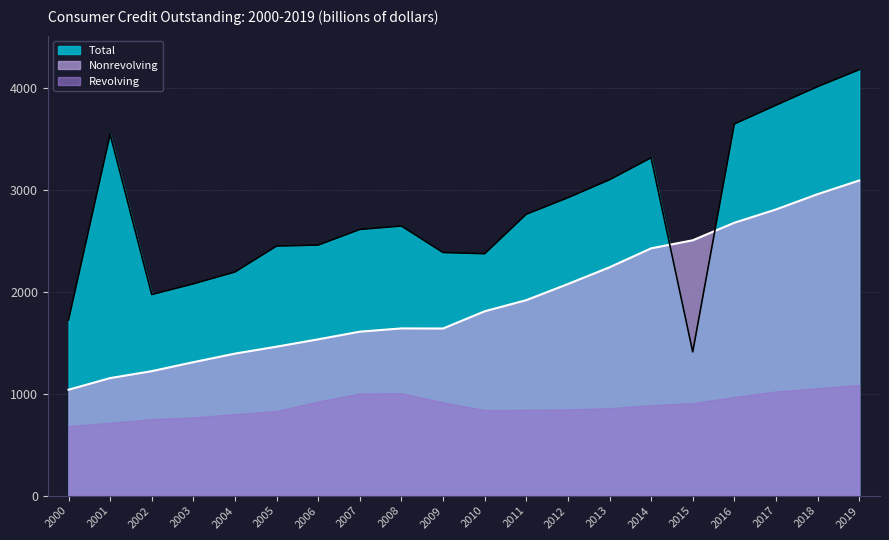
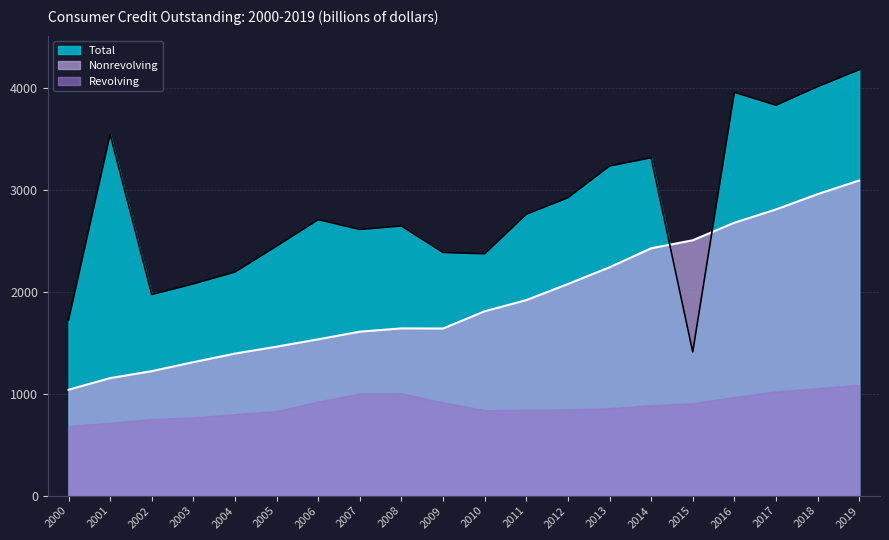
Total, 2006: 2460 -> 2710
Total, 2013: 3100 -> 3230
Total, 2016: 3640 -> 3960
